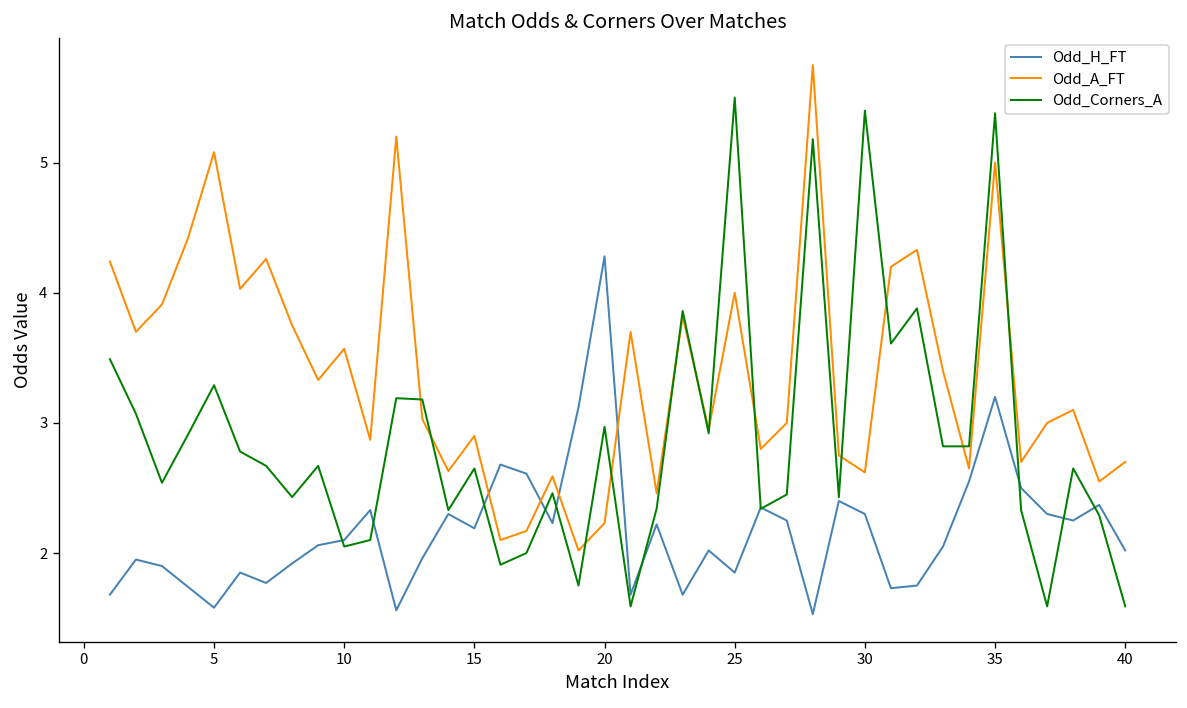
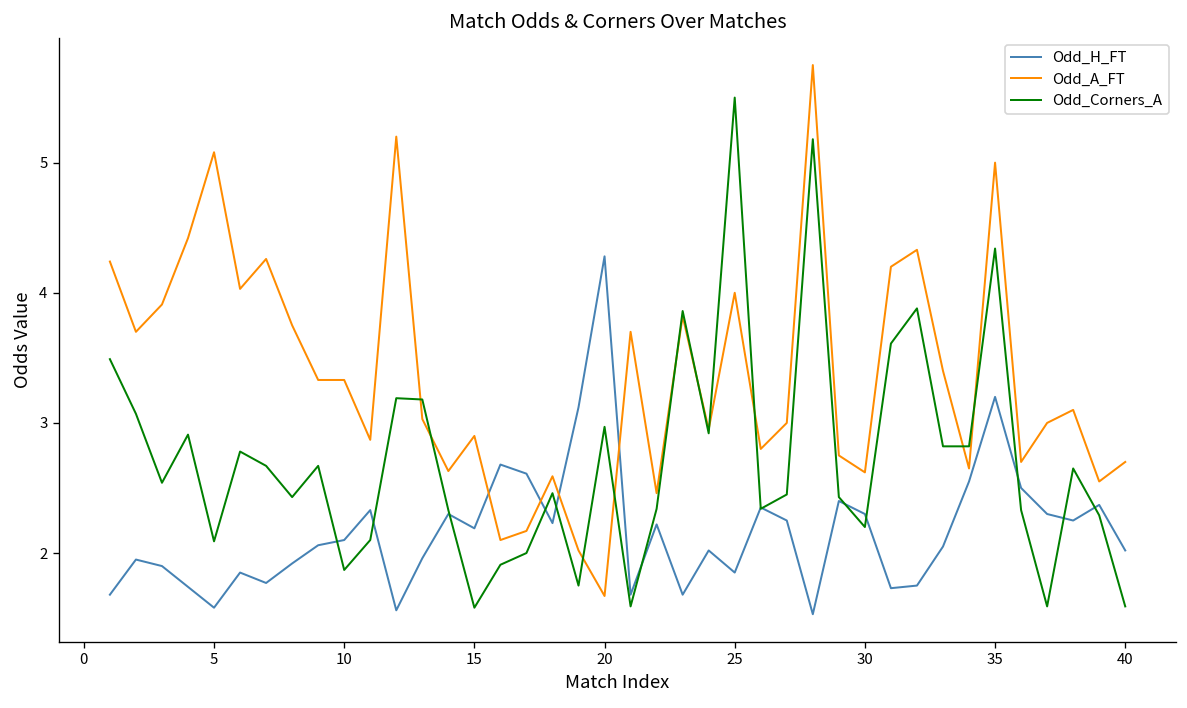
Odd_Corners_A, 5: 3.29 -> 2.09
Odd_A_FT, 10: 3.57 -> 3.33
Odd_Corners_A, 10: 2.05 -> 1.87
Odd_Corners_A, 15: 2.65 -> 1.58
Odd_A_FT, 20: 2.23 -> 1.67
Odd_Corners_A, 30: 5.4 -> 2.2
Odd_Corners_A, 35: 5.38 -> 4.34
